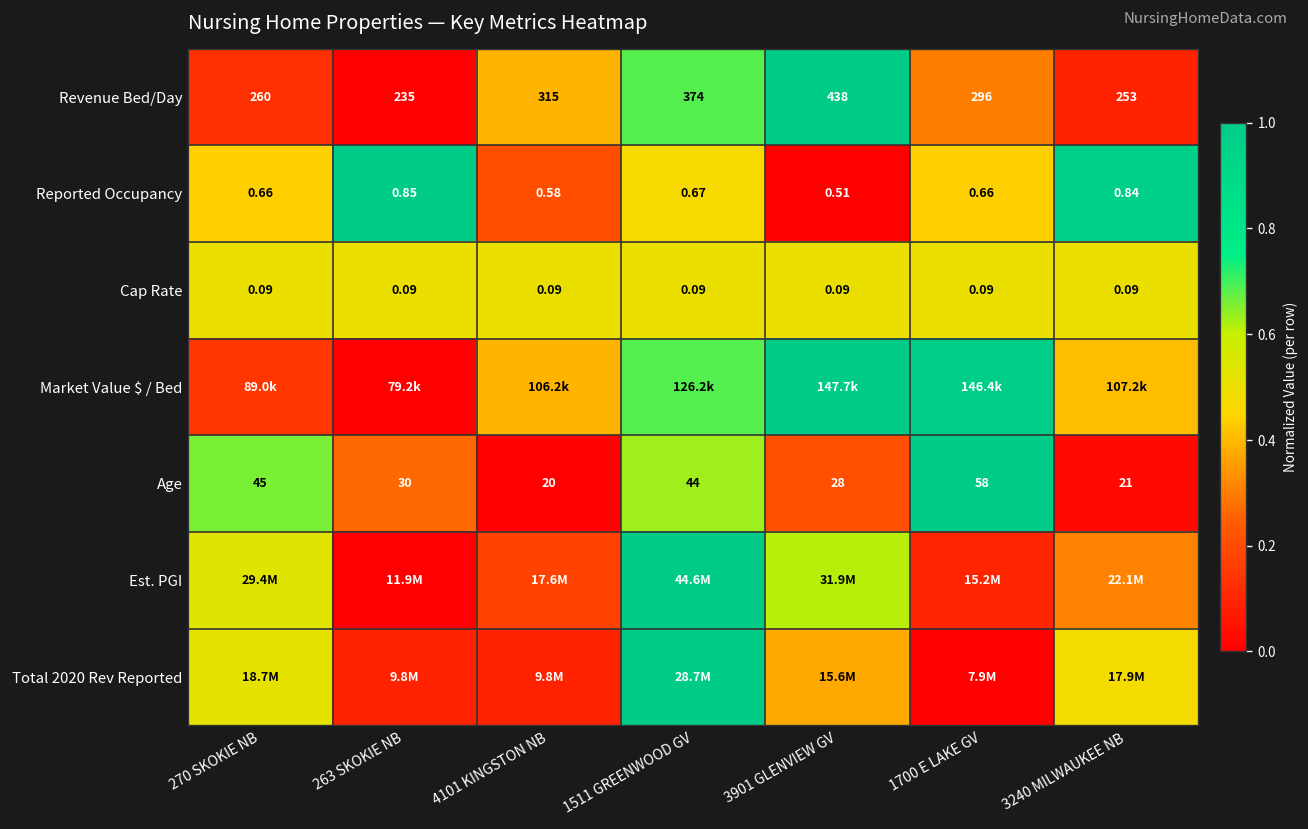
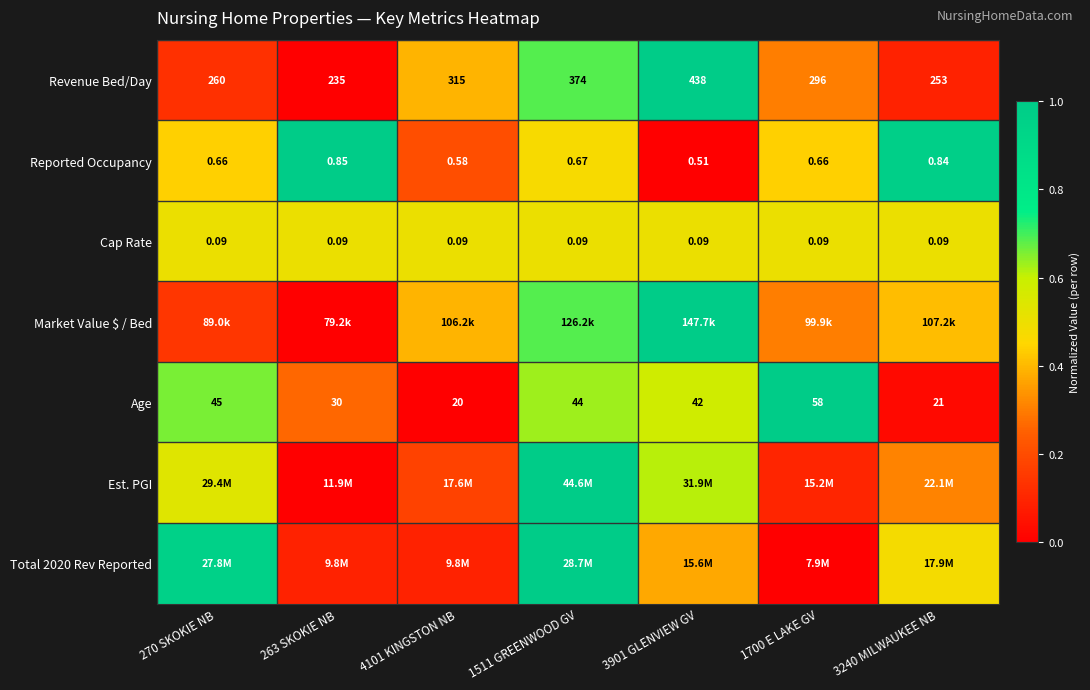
Market Value $ / Bed, 1700 E LAKE GV: 146.4k -> 99.9k
Age, 3901 GLENVIEW GV: 28 -> 42
Total 2020 Rev Reported, 270 SKOKIE NB: 18.7M -> 27.8M
